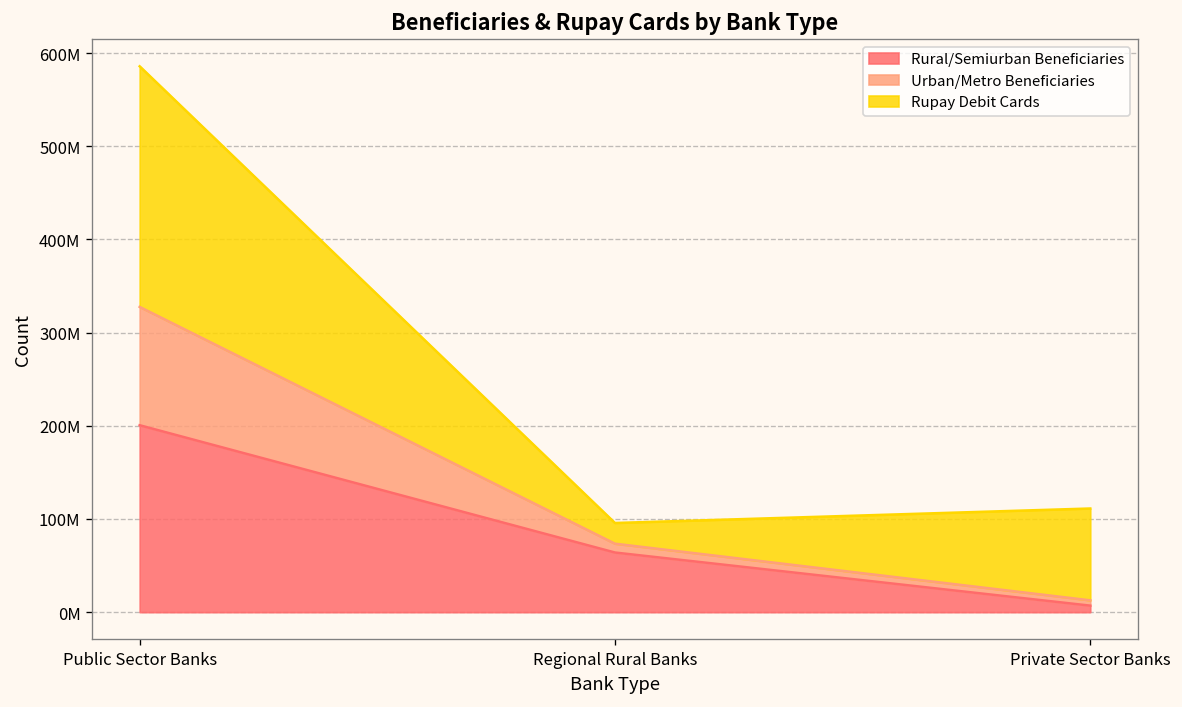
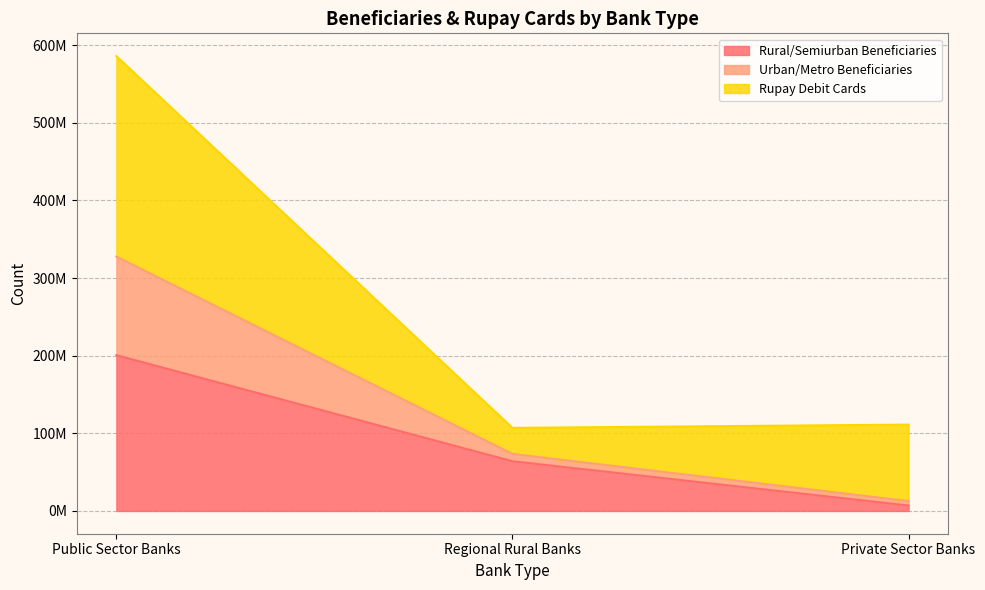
Rupay Debit Cards, Regional Rural Banks: 20000000 -> 30000000
